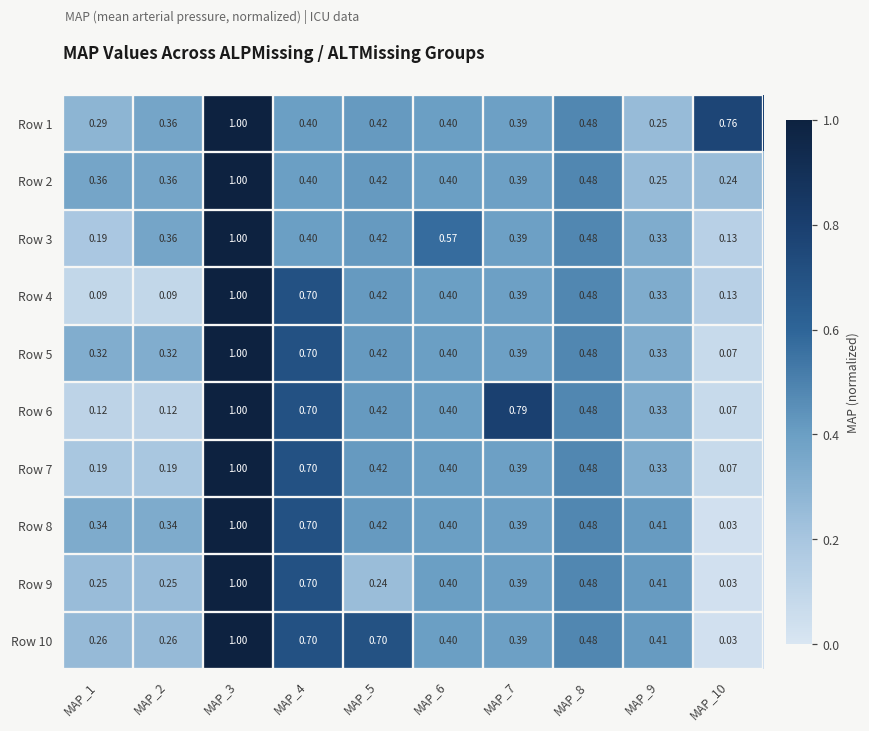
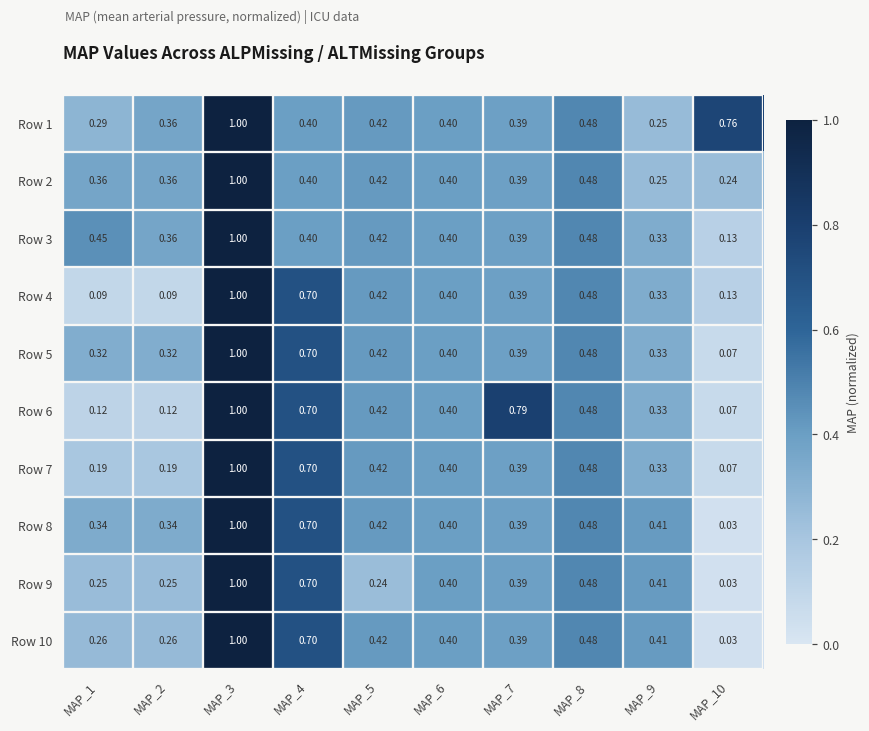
Row 3, MAP_1: 0.19 -> 0.45
Row 3, MAP_6: 0.57 -> 0.40
Row 10, MAP_5: 0.70 -> 0.42
